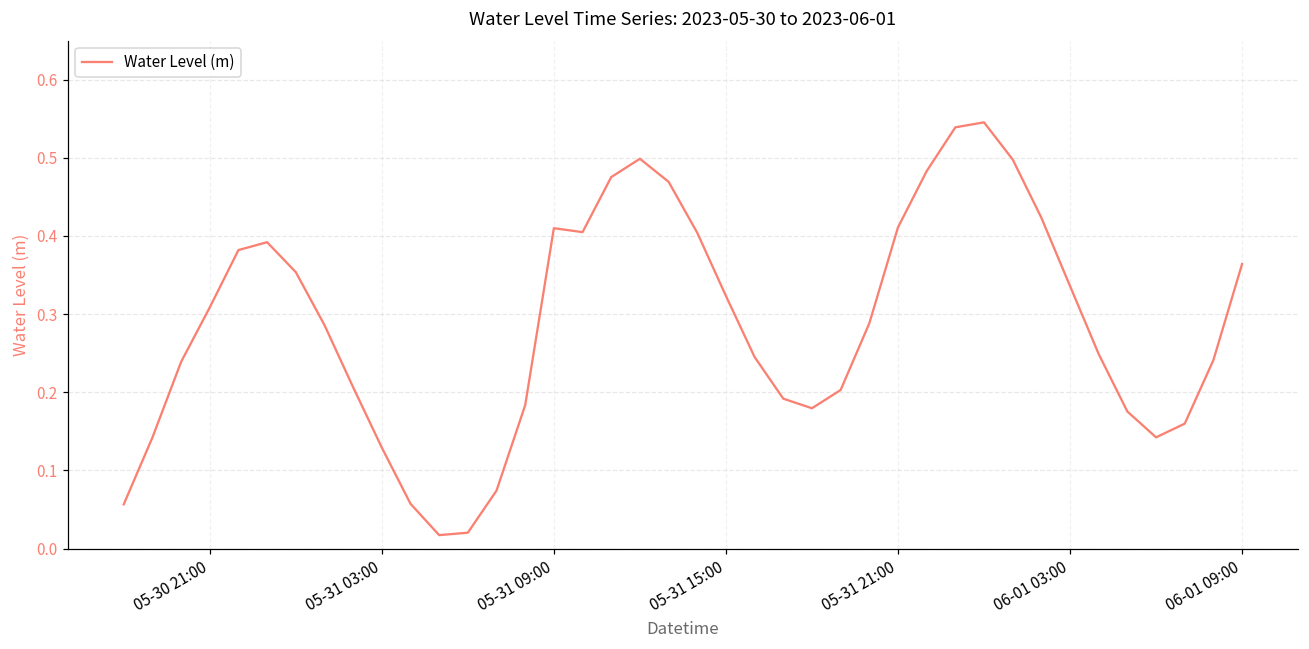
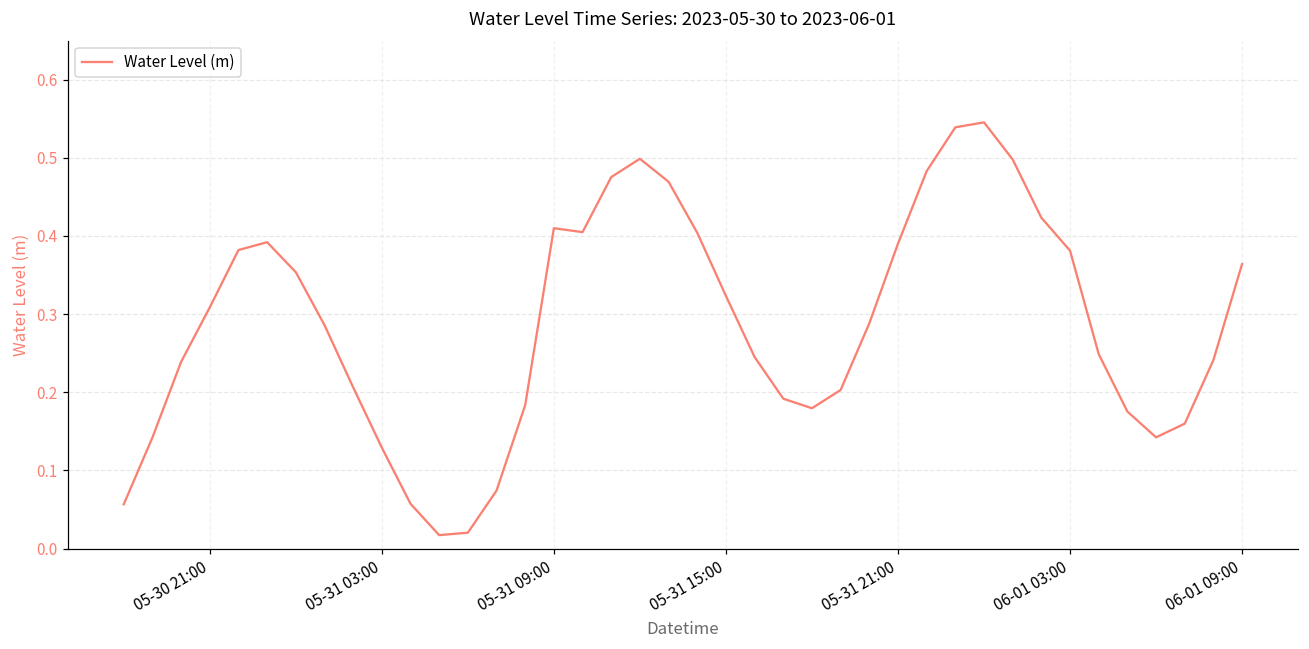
05-31 21:00: 0.41 -> 0.39
06-01 03:00: 0.34 -> 0.38
